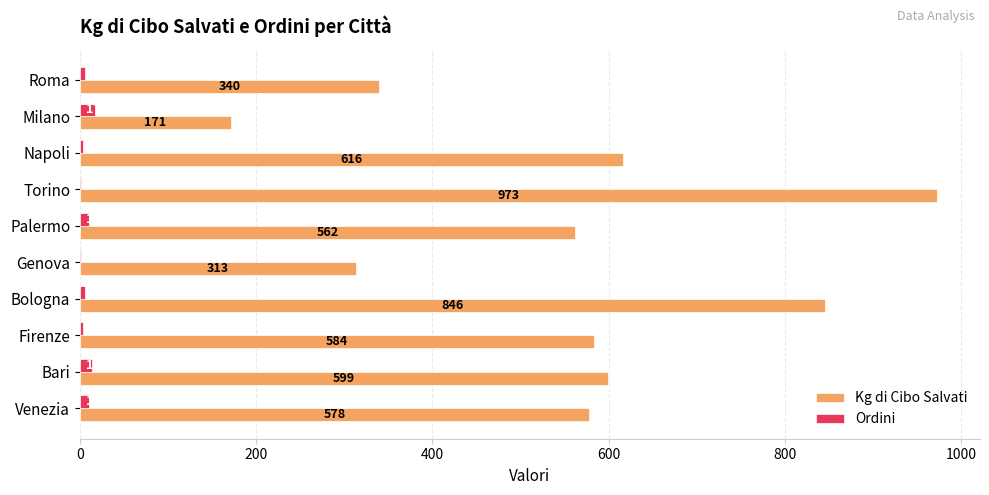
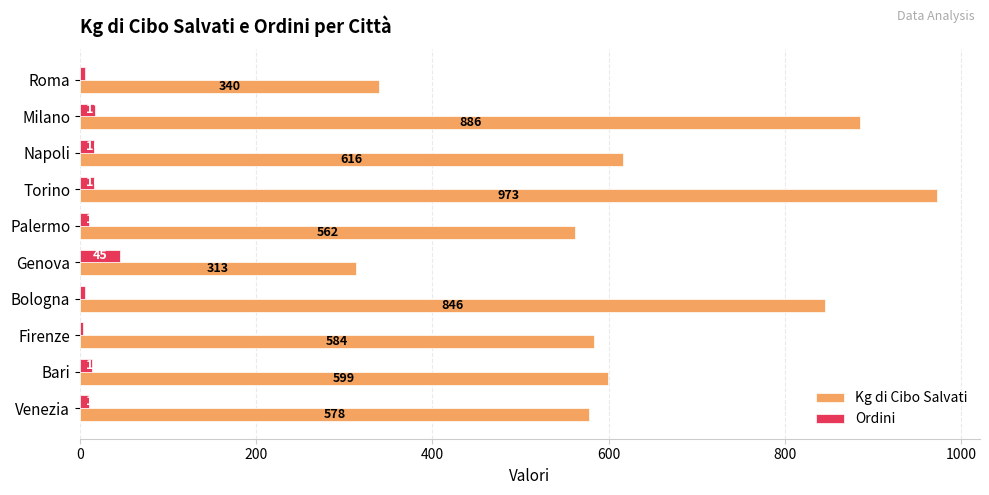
Kg di Cibo Salvati, Milano: 171 -> 886
Ordini, Napoli: 0 -> 20
Ordini, Torino: 0 -> 20
Ordini, Genova: 0 -> 50
